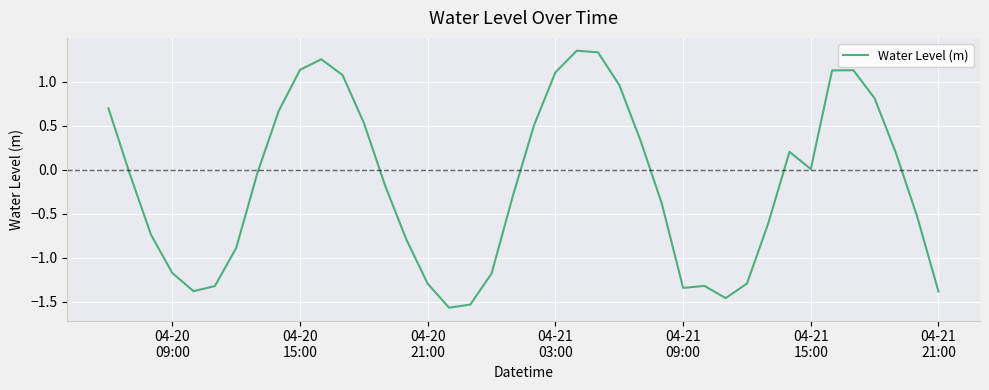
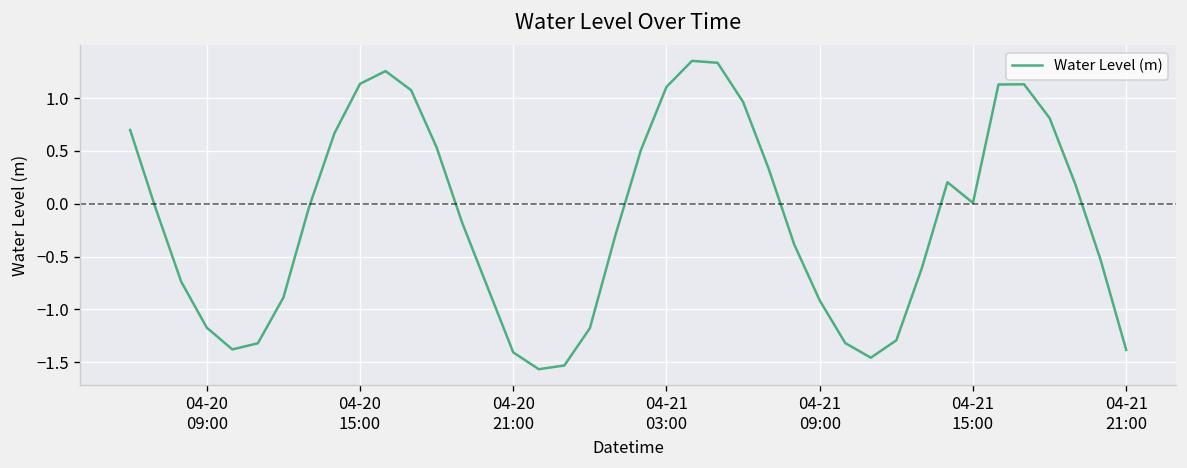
04-20 21:00: -1.3 -> -1.4
04-21 09:00: -1.3 -> -0.9
